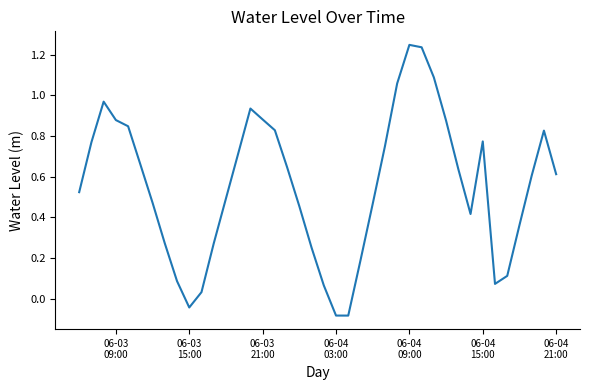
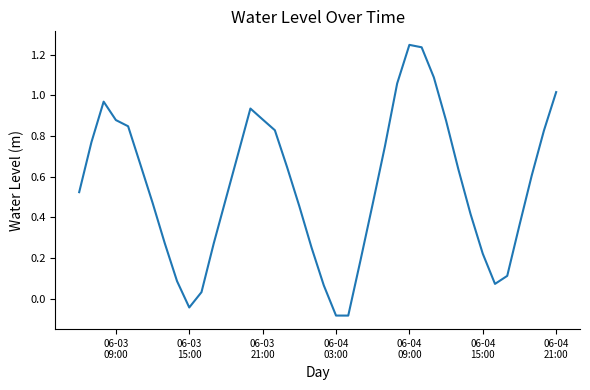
06-04 15:00: 0.77 -> 0.22
06-04 21:00: 0.61 -> 1.02
